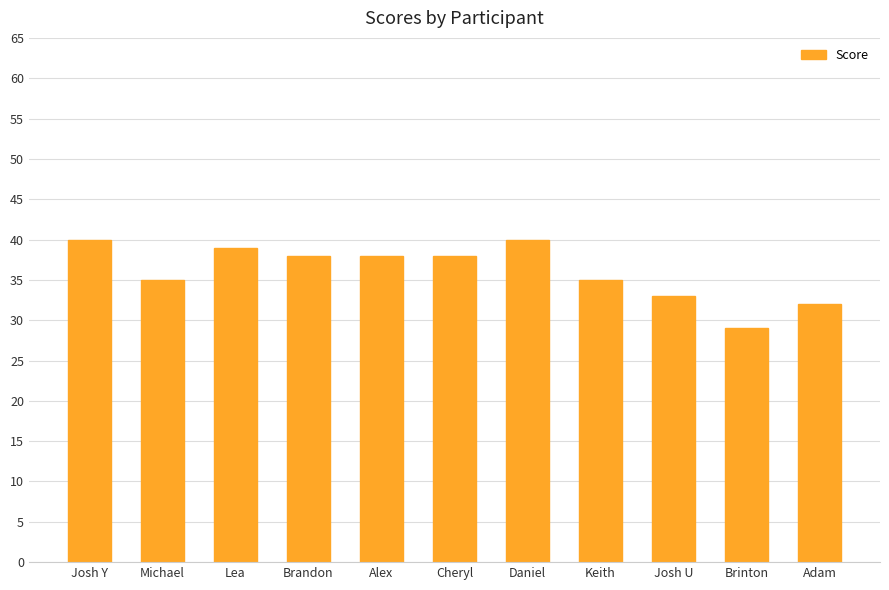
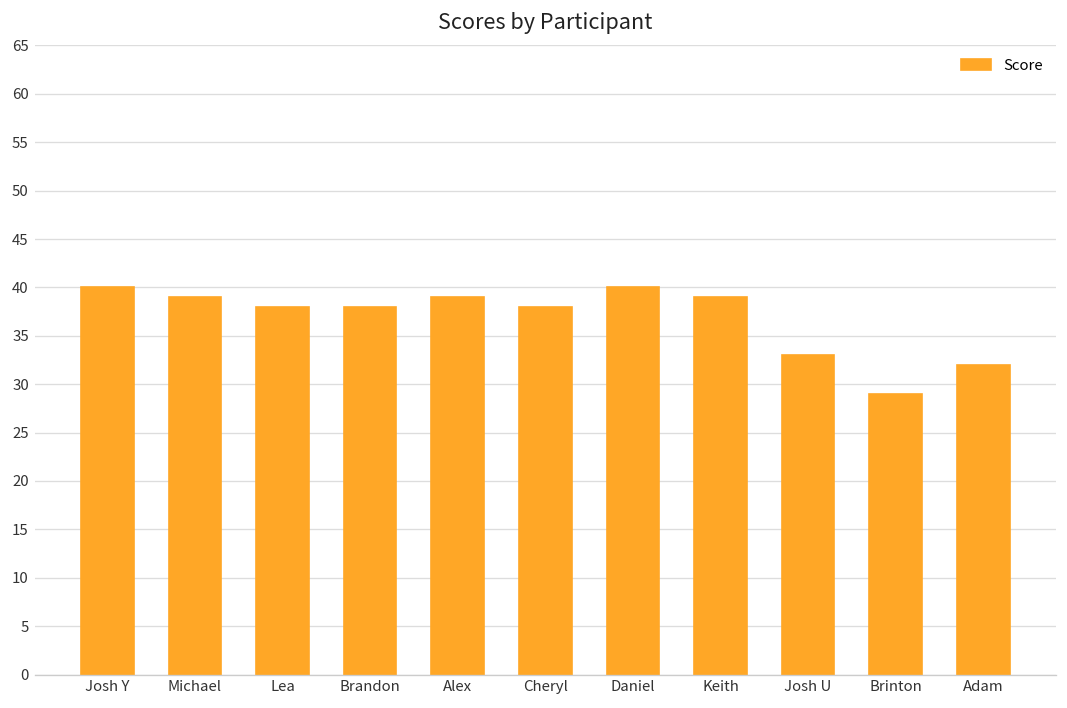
Michael: 35 -> 39
Lea: 39 -> 38
Alex: 38 -> 39
Keith: 35 -> 39
